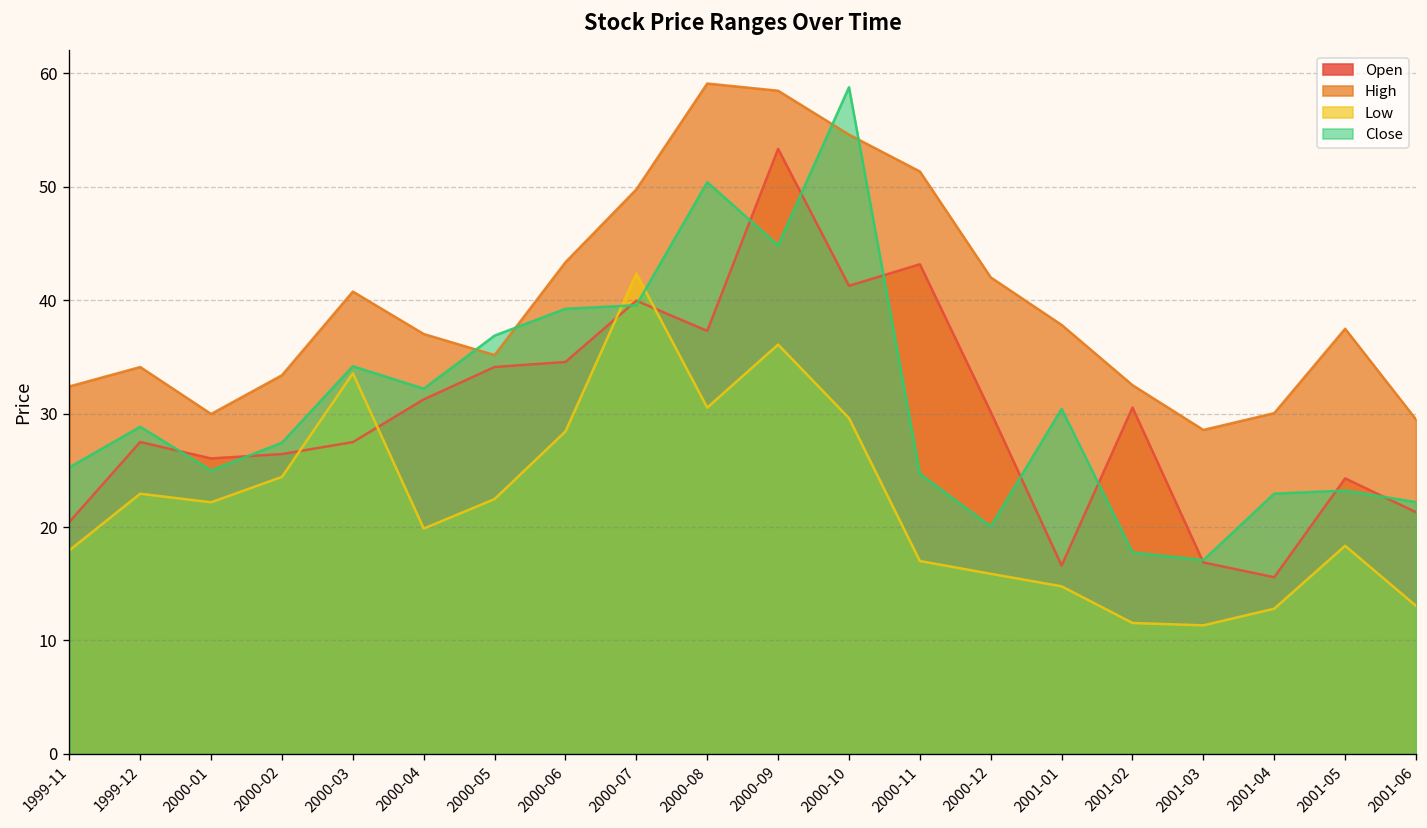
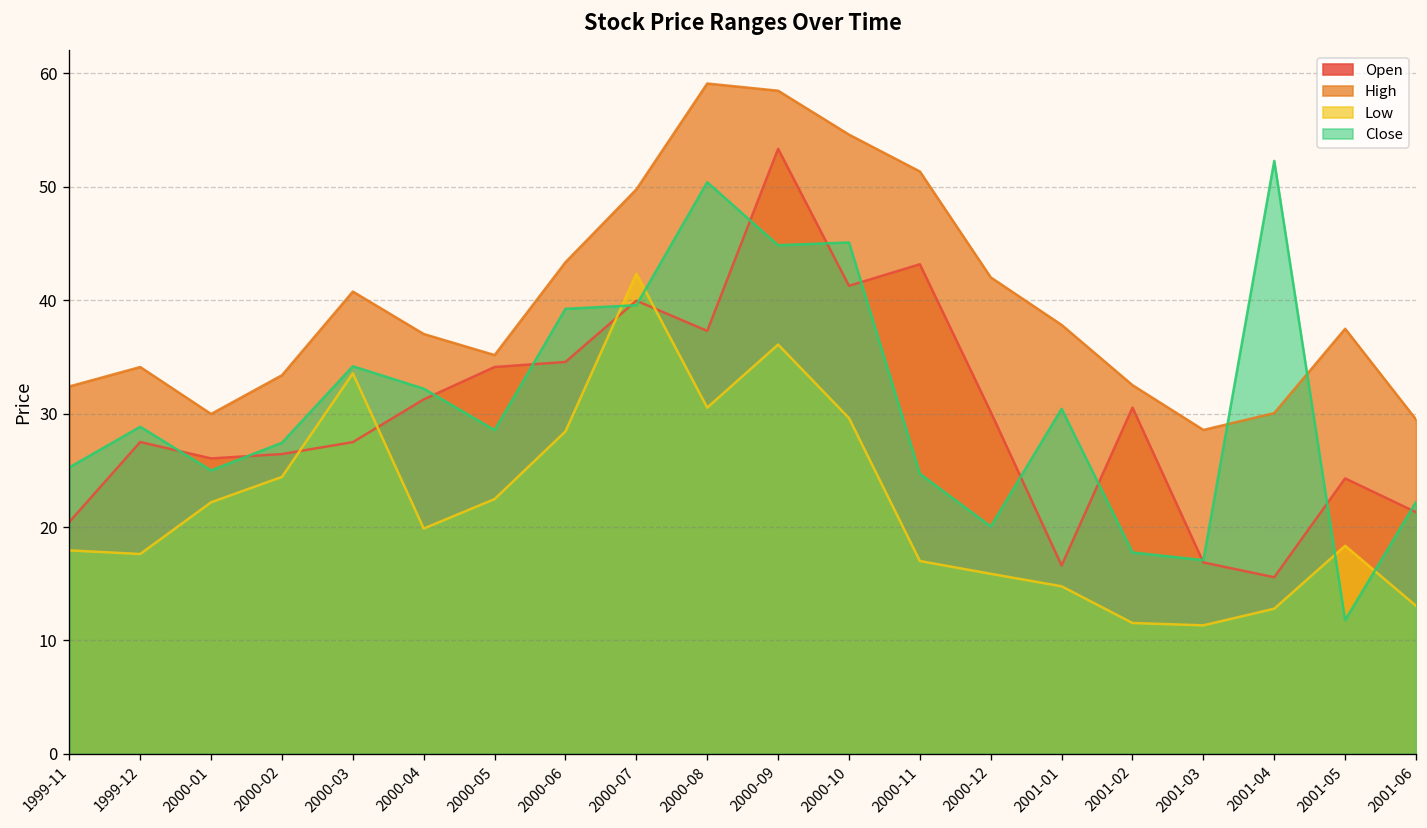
Low, 1999-12: 23 -> 18
Close, 2000-05: 37 -> 29
Close, 2000-10: 59 -> 45
Close, 2001-04: 23 -> 52
Close, 2001-05: 23 -> 12
